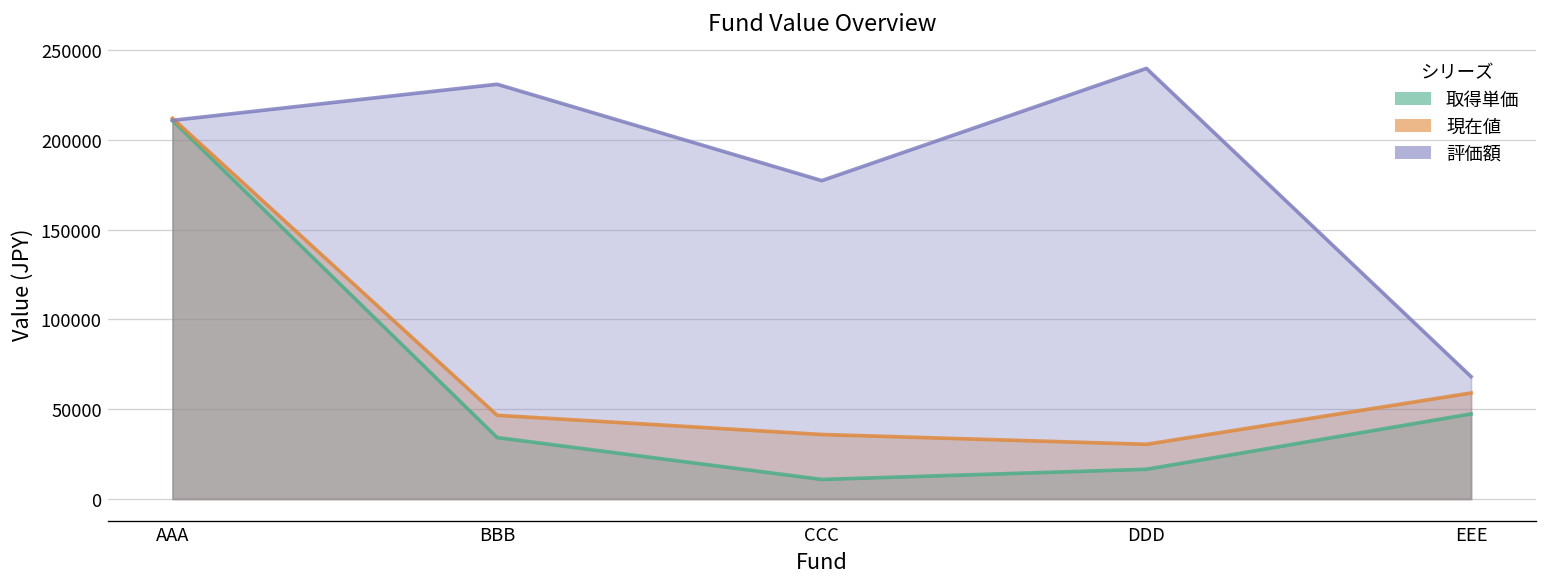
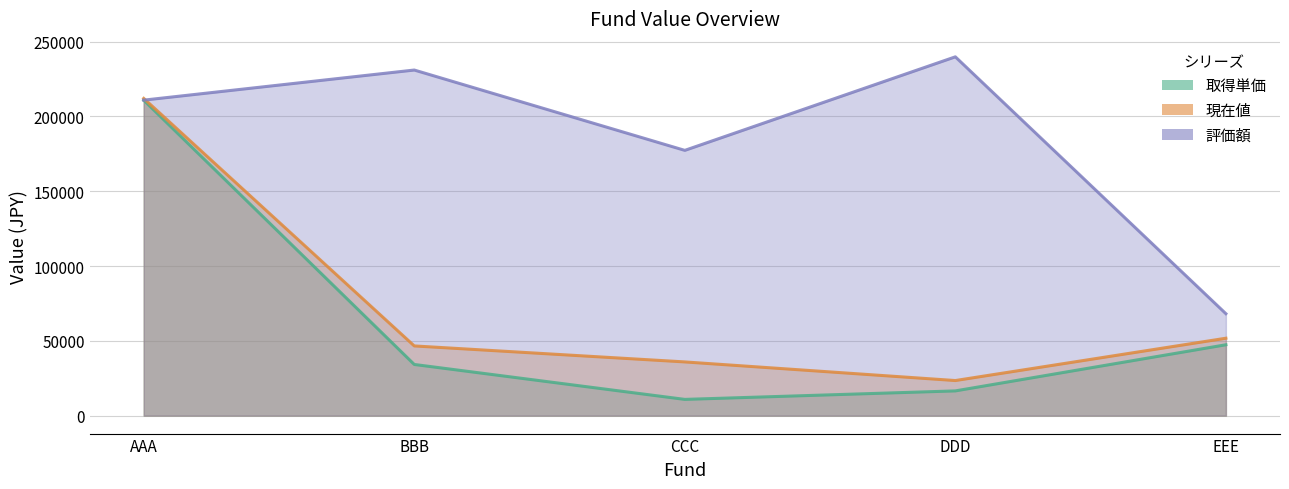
現在値, DDD: 30000 -> 23000
現在値, EEE: 59000 -> 52000
